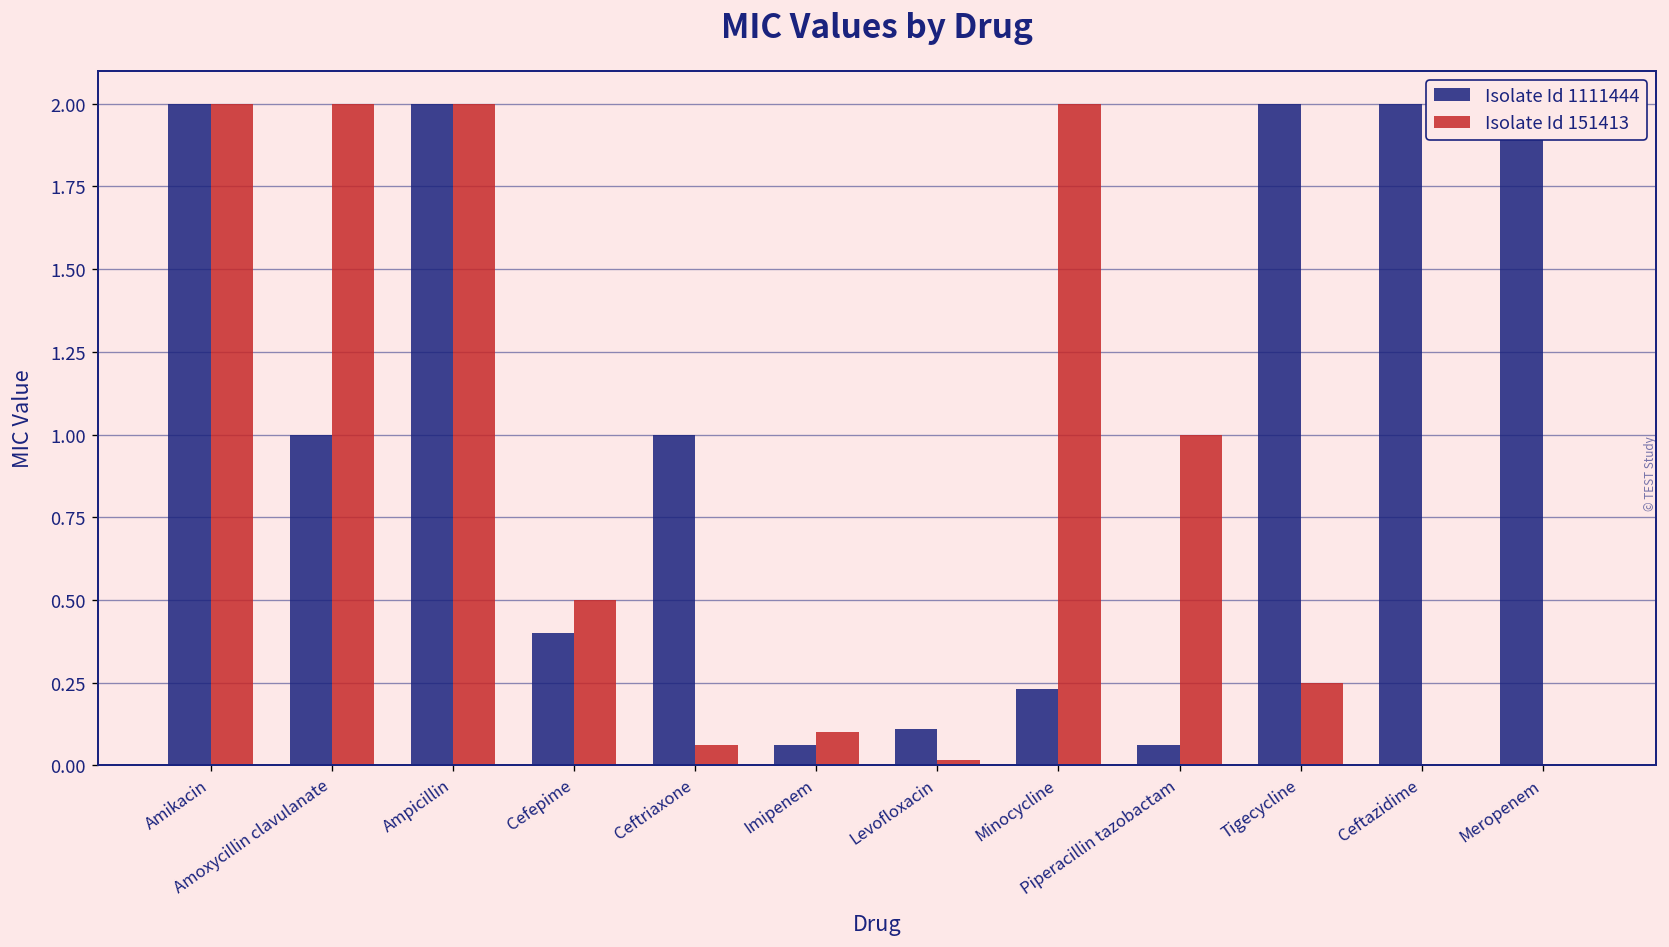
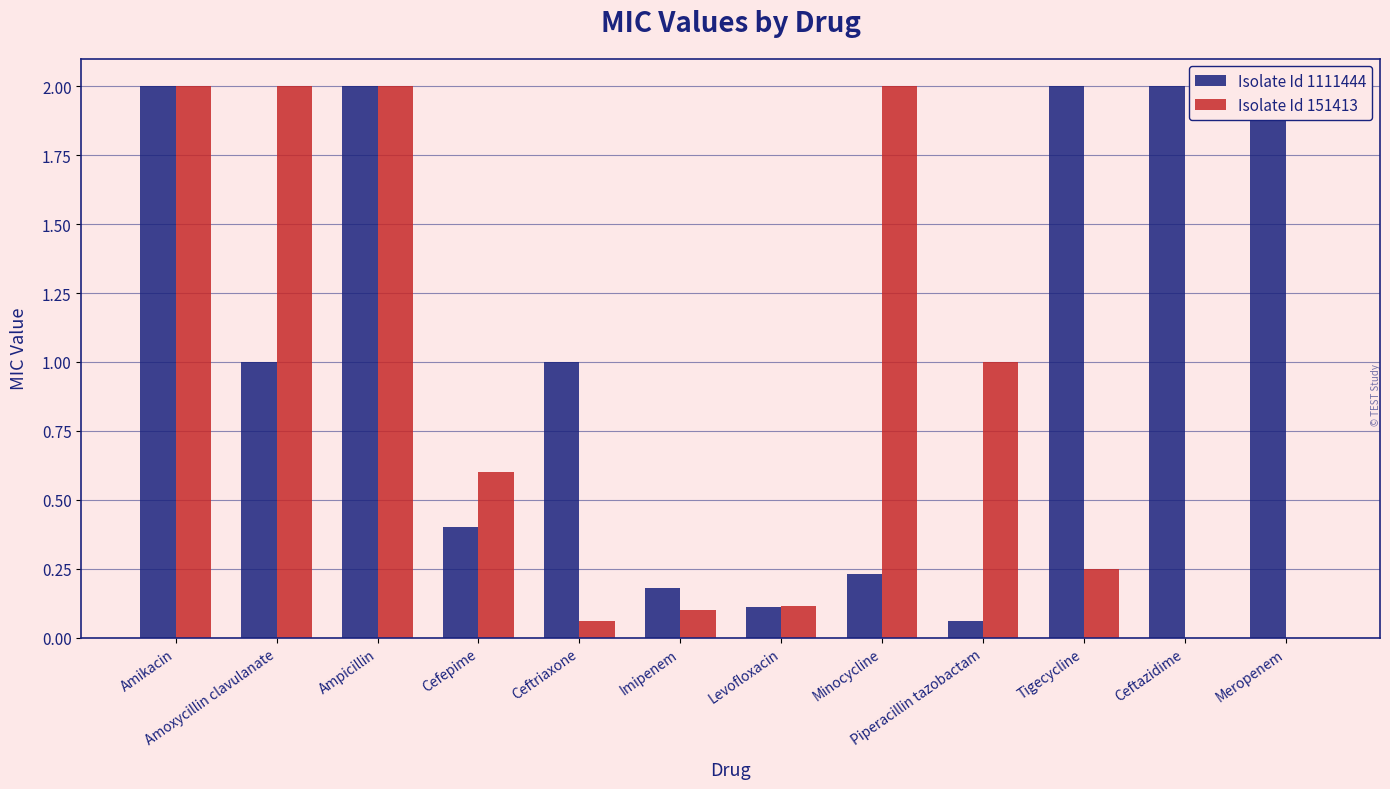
Isolate Id 151413, Cefepime: 0.5 -> 0.6
Isolate Id 1111444, Imipenem: 0.06 -> 0.18
Isolate Id 151413, Levofloxacin: 0.02 -> 0.12
